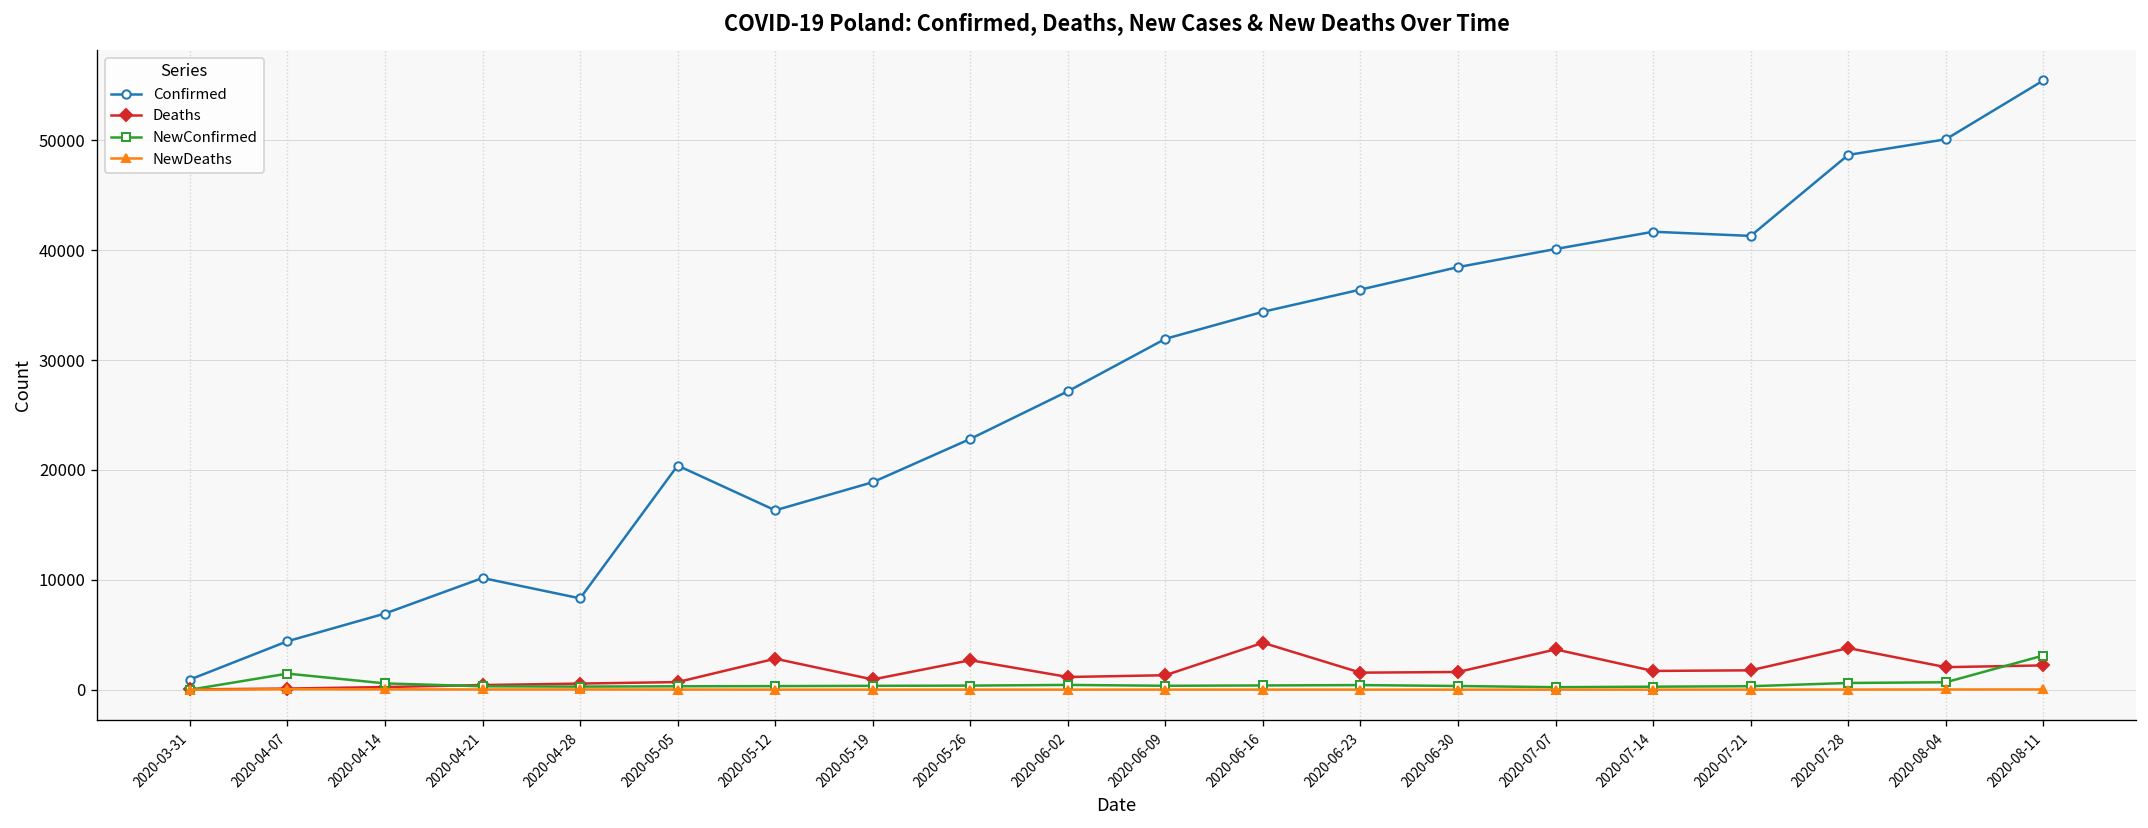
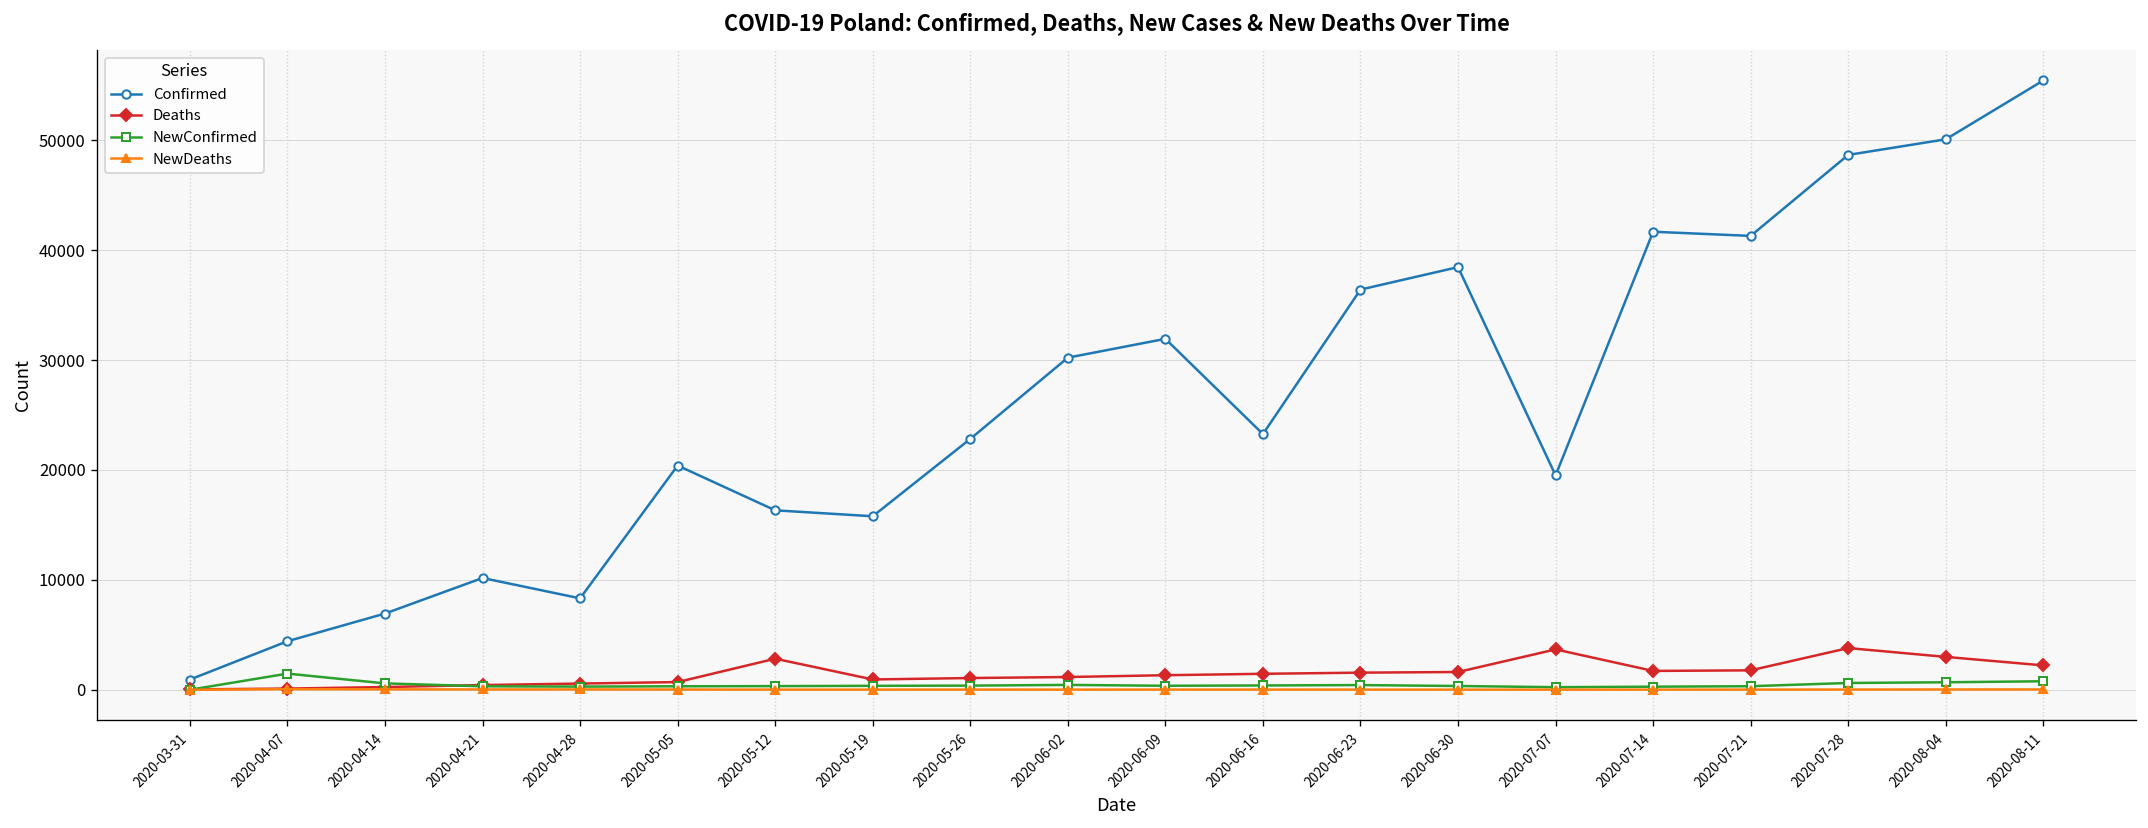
Confirmed, 2020-05-19: 19000 -> 16000
Deaths, 2020-05-26: 3000 -> 1000
Confirmed, 2020-06-02: 27000 -> 30000
Confirmed, 2020-06-16: 34000 -> 23000
Deaths, 2020-06-16: 4000 -> 1000
Confirmed, 2020-07-07: 40000 -> 20000
Deaths, 2020-08-04: 2000 -> 3000
NewConfirmed, 2020-08-11: 3000 -> 1000
